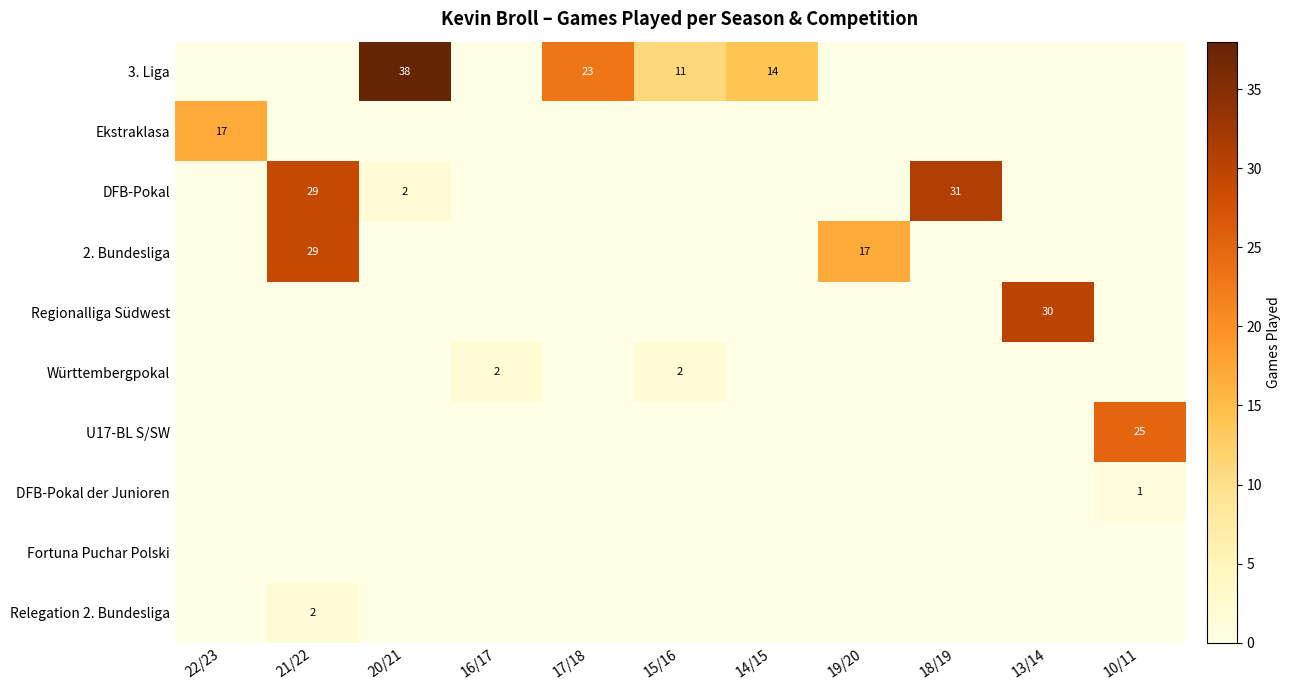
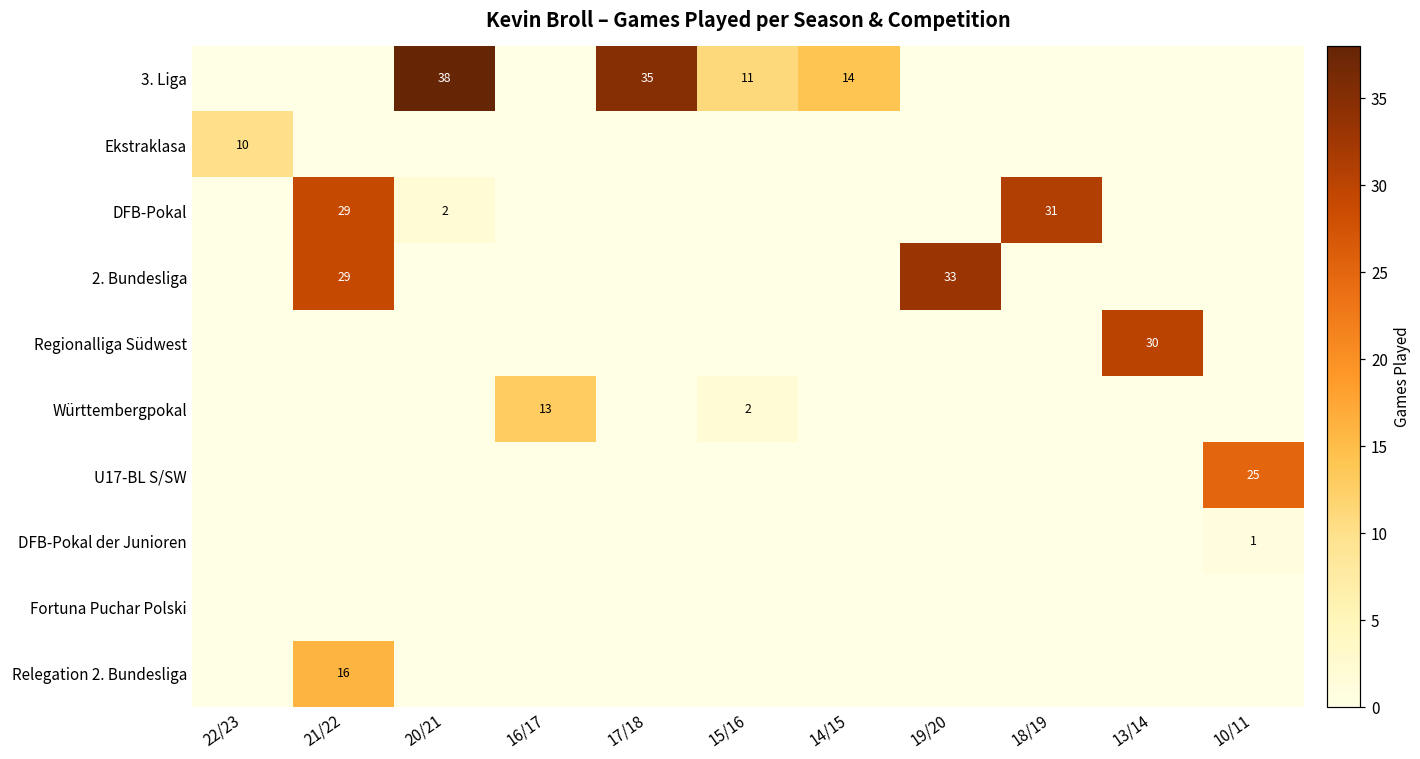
3. Liga, 17/18: 23 -> 35
Ekstraklasa, 22/23: 17 -> 10
2. Bundesliga, 19/20: 17 -> 33
Württembergpokal, 16/17: 2 -> 13
Relegation 2. Bundesliga, 21/22: 2 -> 16
